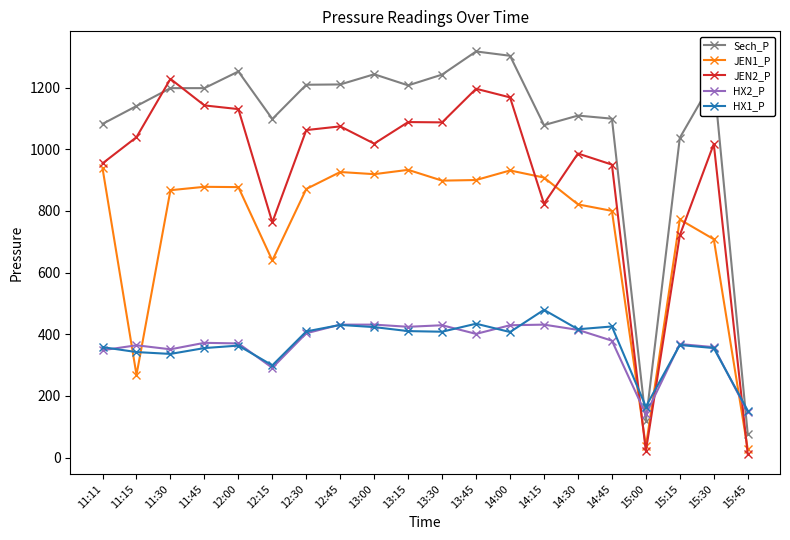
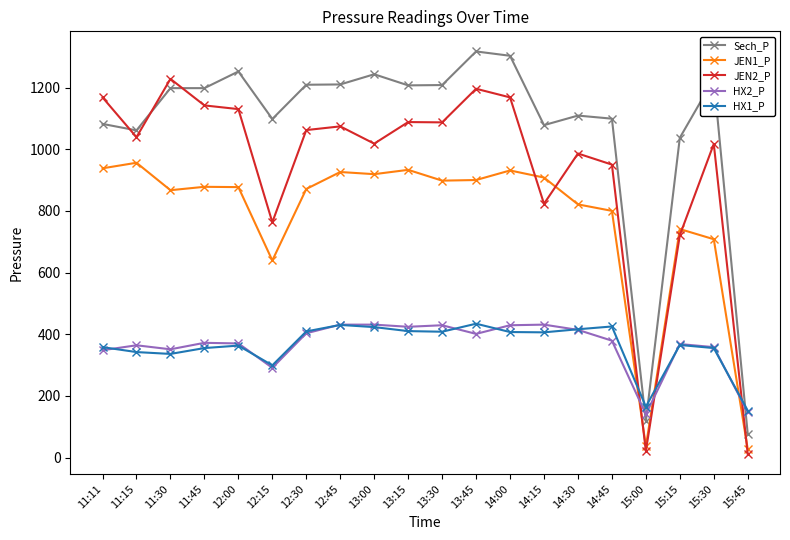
JEN2_P, 11:11: 950 -> 1170
Sech_P, 11:15: 1140 -> 1060
JEN1_P, 11:15: 270 -> 960
Sech_P, 13:30: 1240 -> 1210
HX1_P, 14:15: 480 -> 410
JEN1_P, 15:15: 770 -> 740
